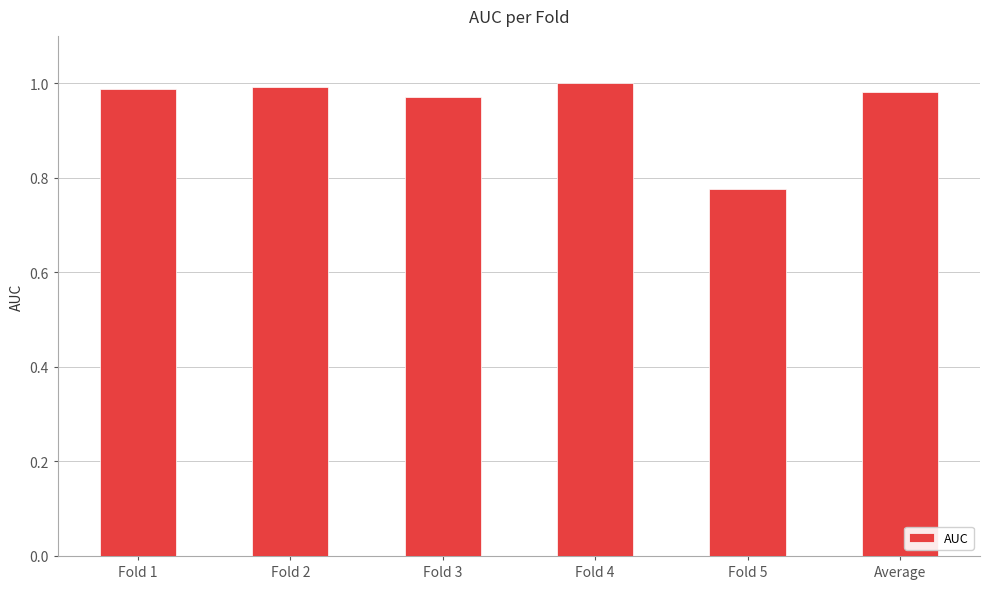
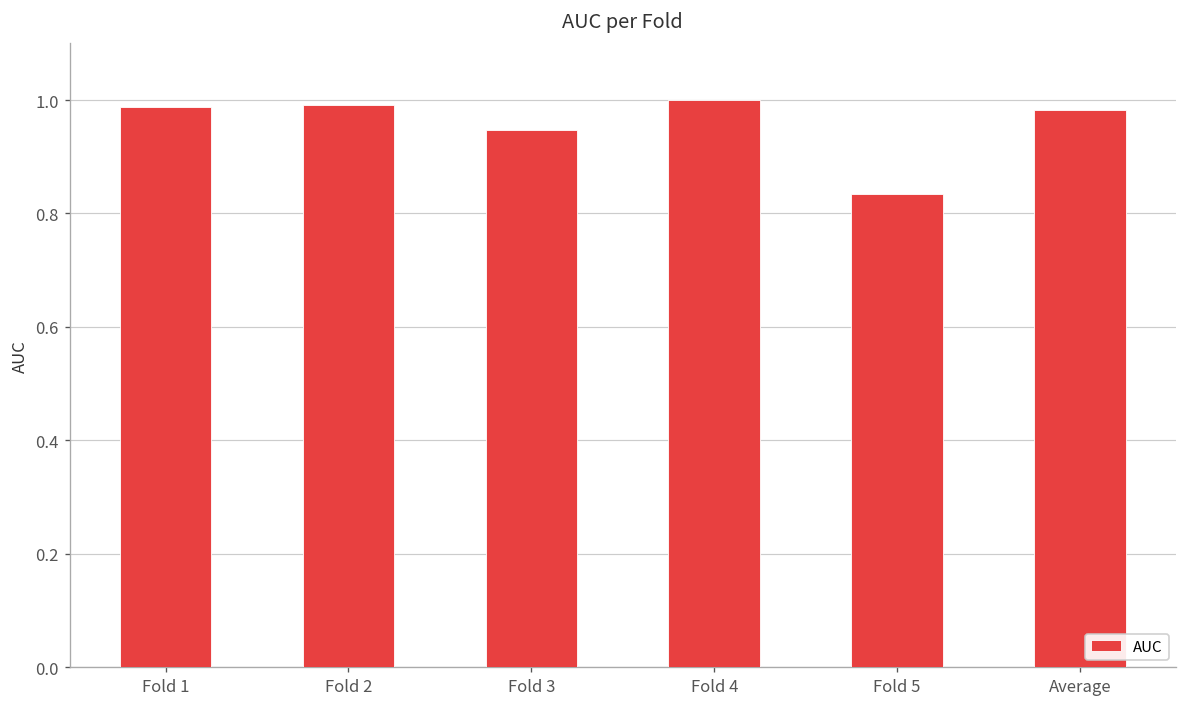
Fold 3: 0.97 -> 0.95
Fold 5: 0.78 -> 0.83
